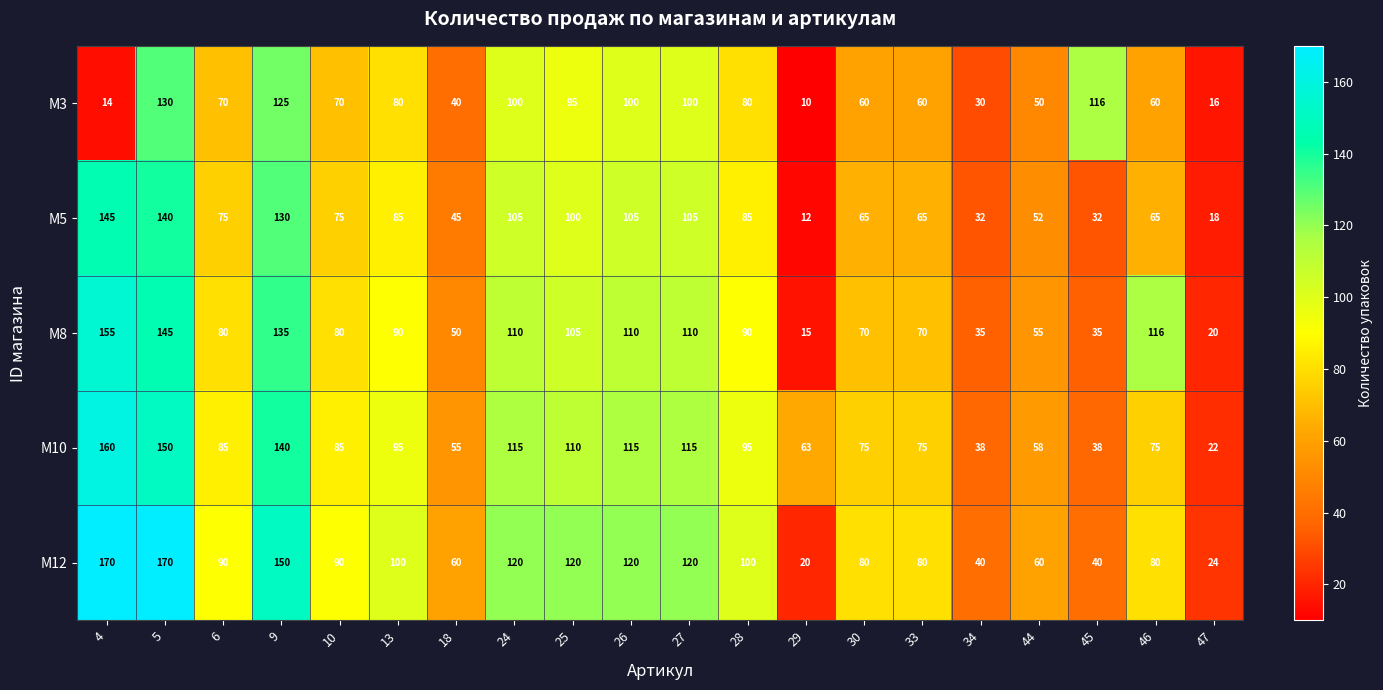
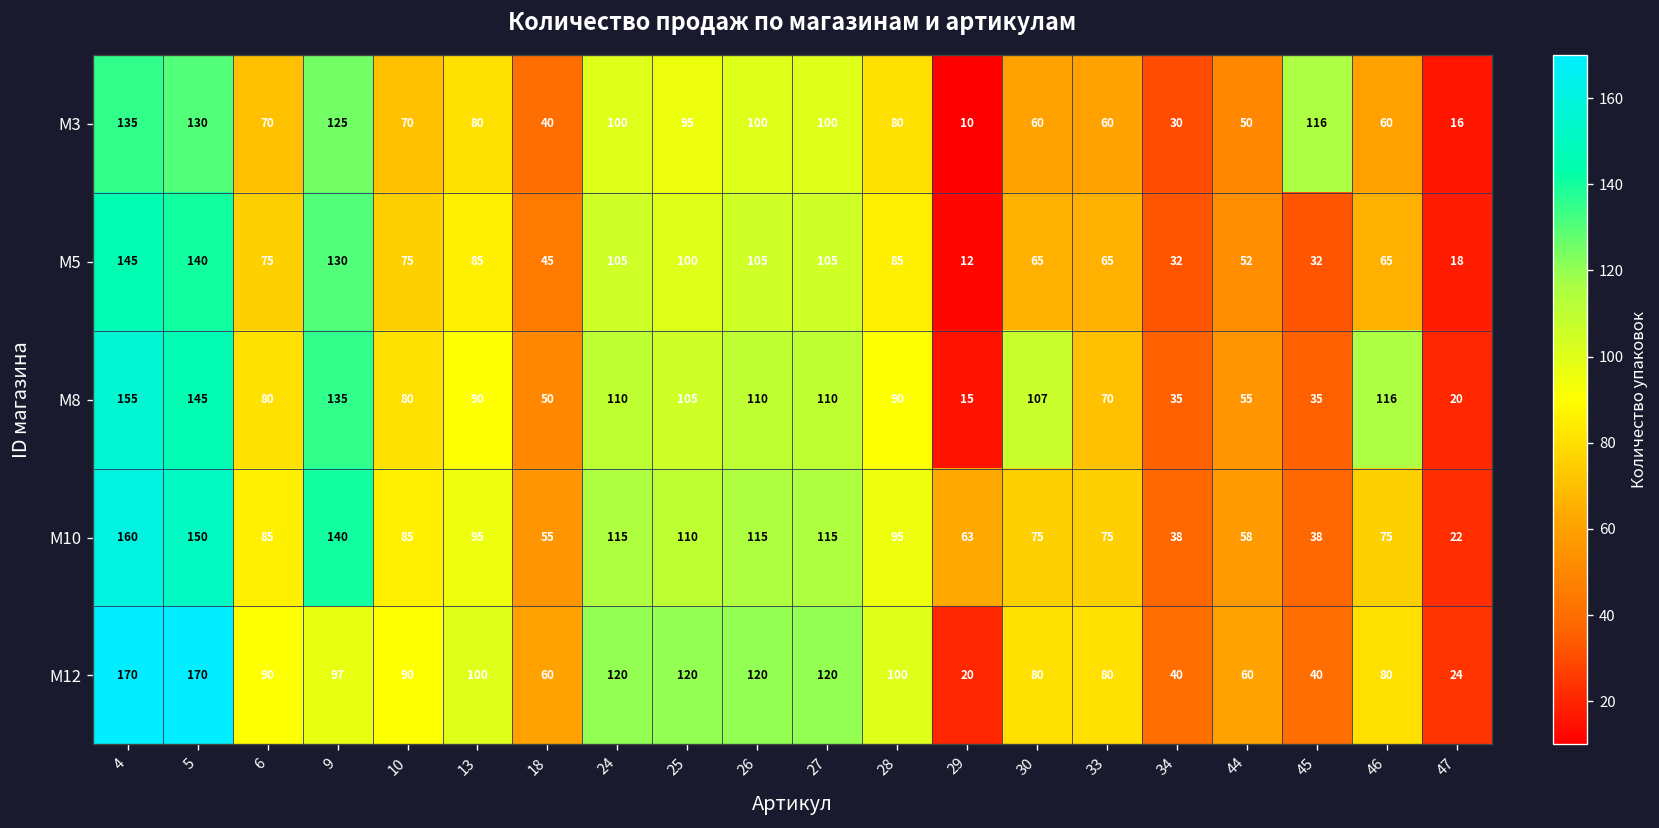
M3, 4: 14 -> 135
M8, 30: 70 -> 107
M12, 9: 150 -> 97
